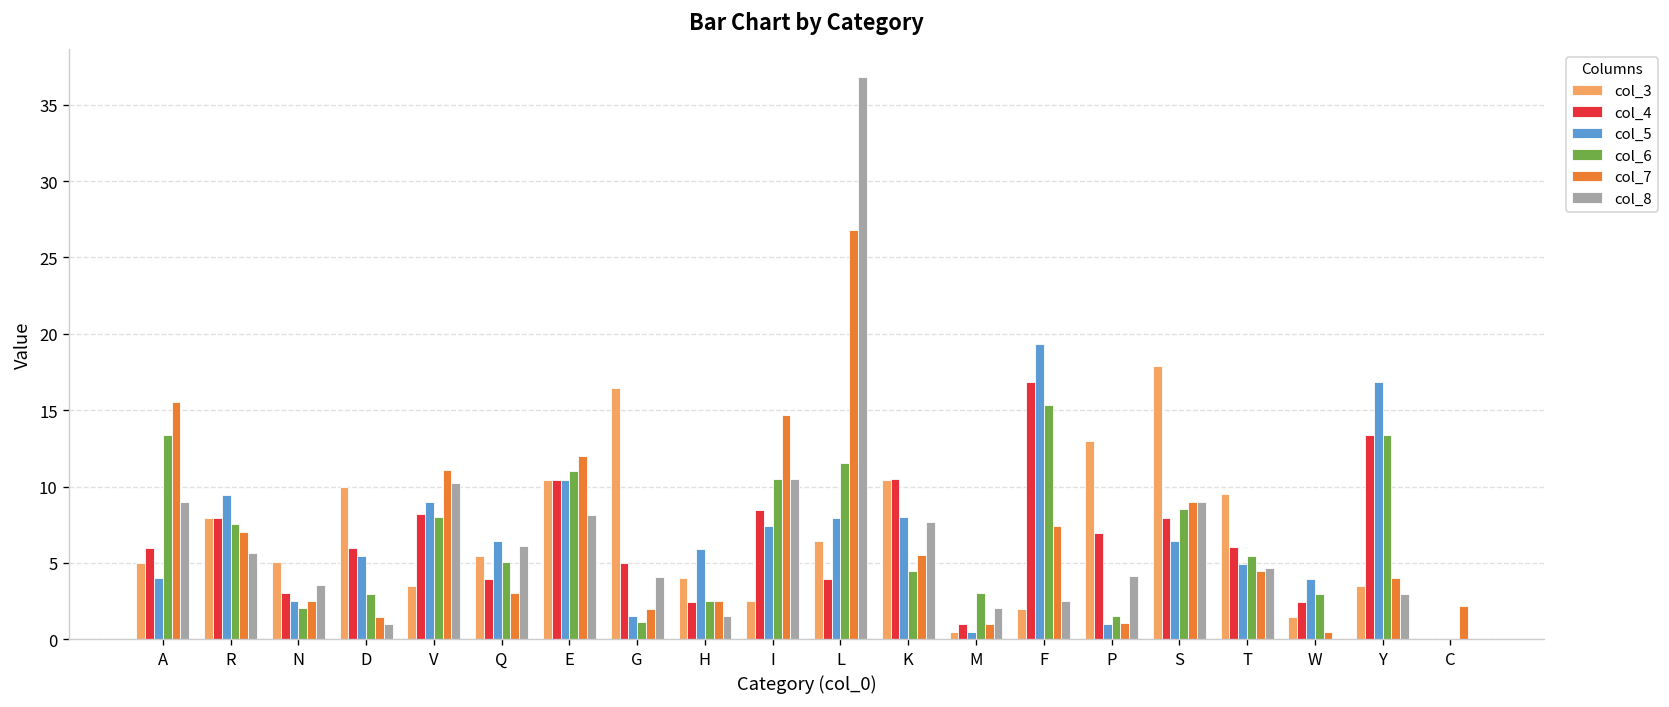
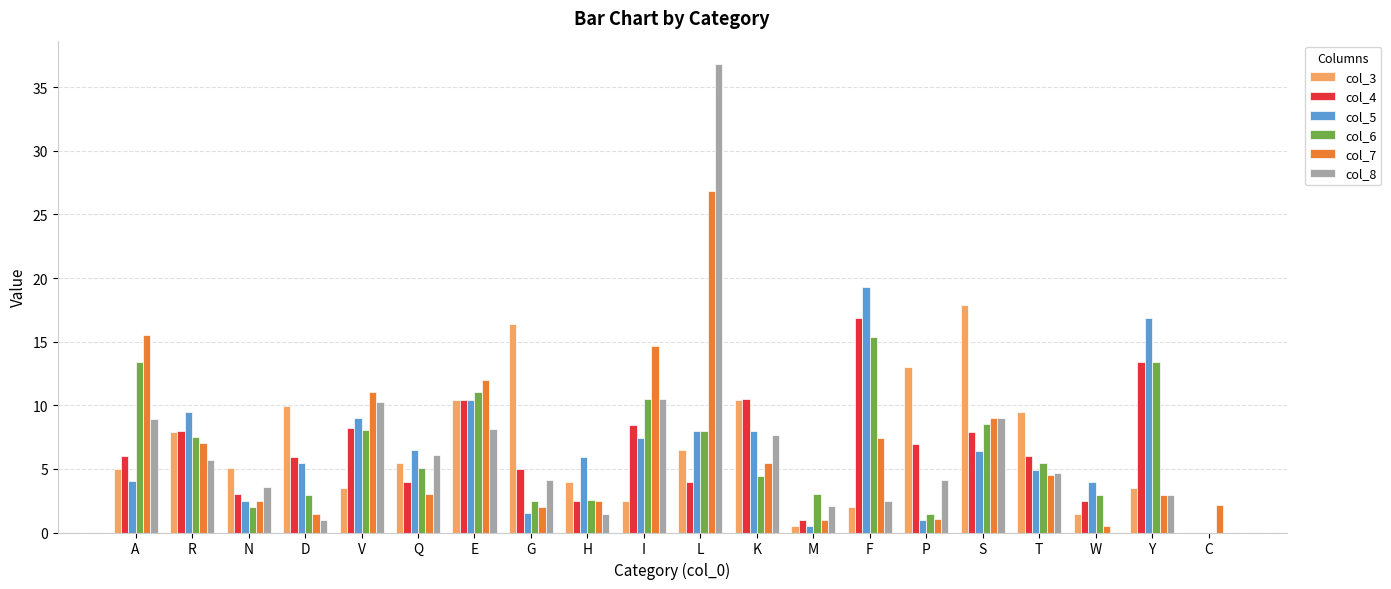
col_6, G: 1.1 -> 2.5
col_6, L: 11.5 -> 8.0
col_7, Y: 4.0 -> 3.0
